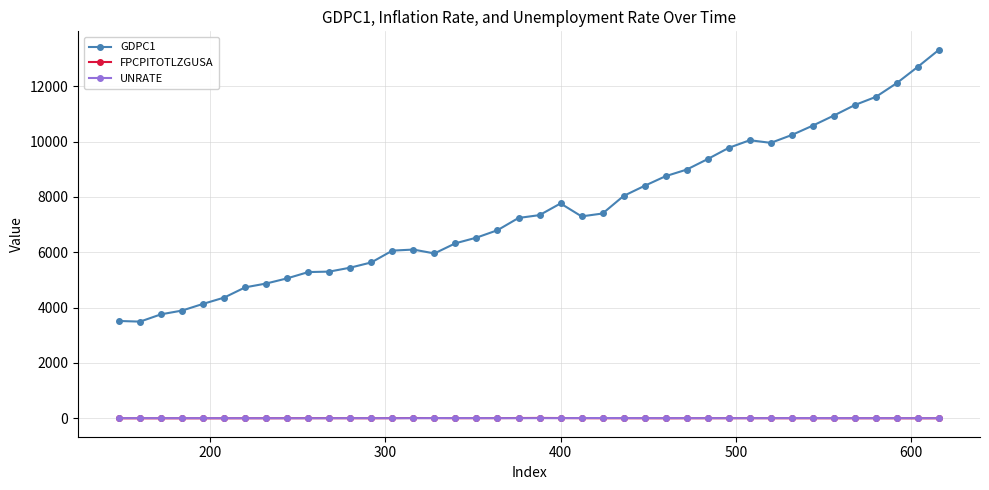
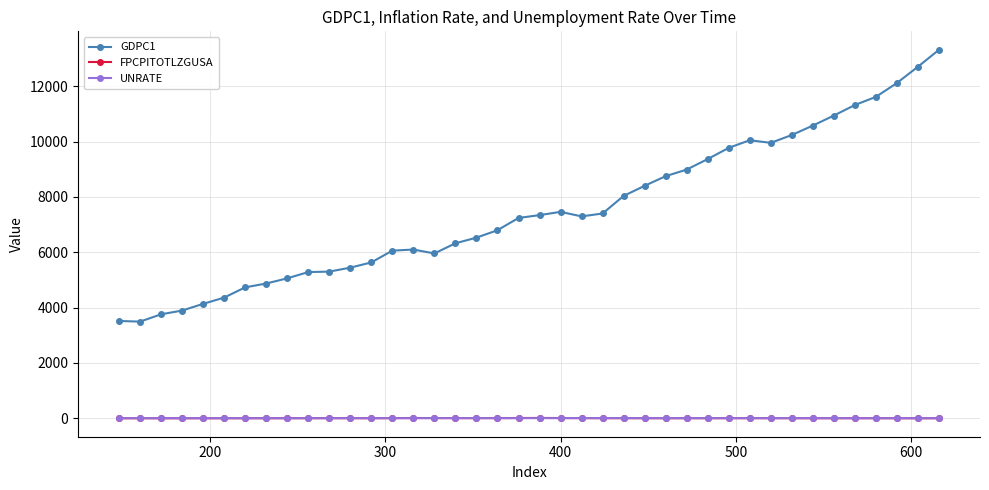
GDPC1, 400: 7800 -> 7500
